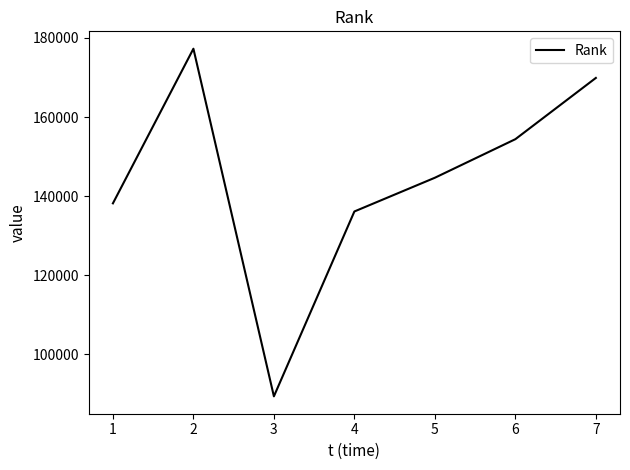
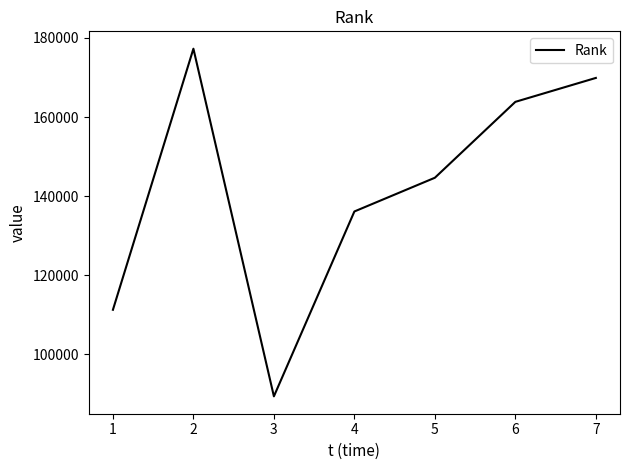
1: 138000 -> 111000
6: 154000 -> 164000
